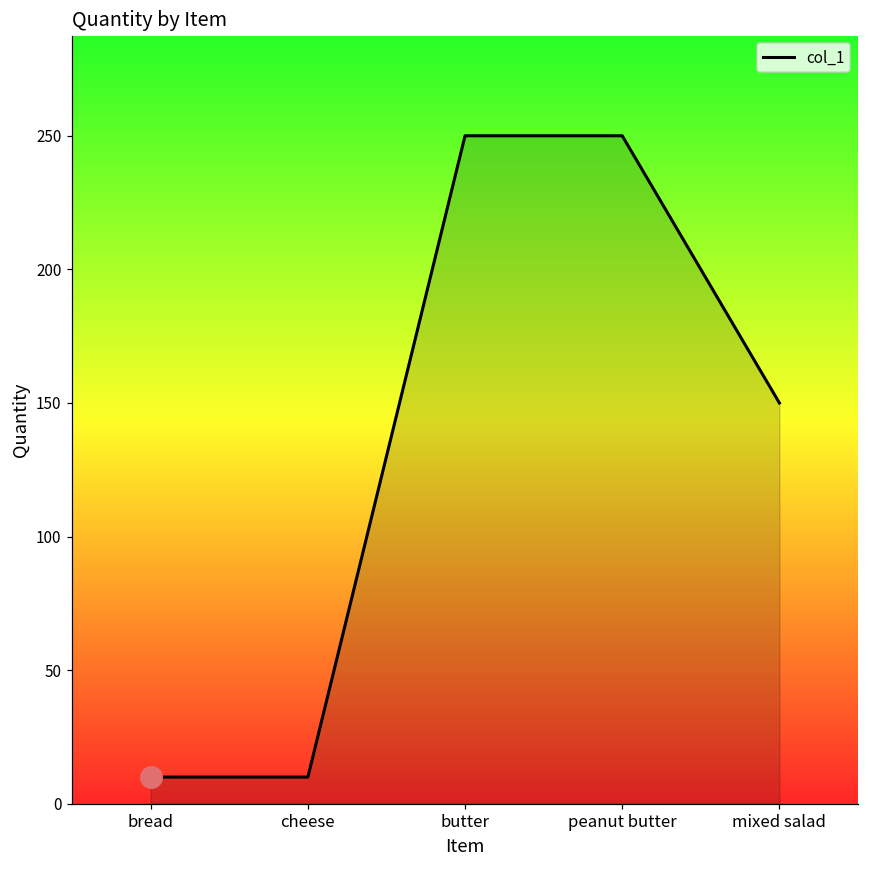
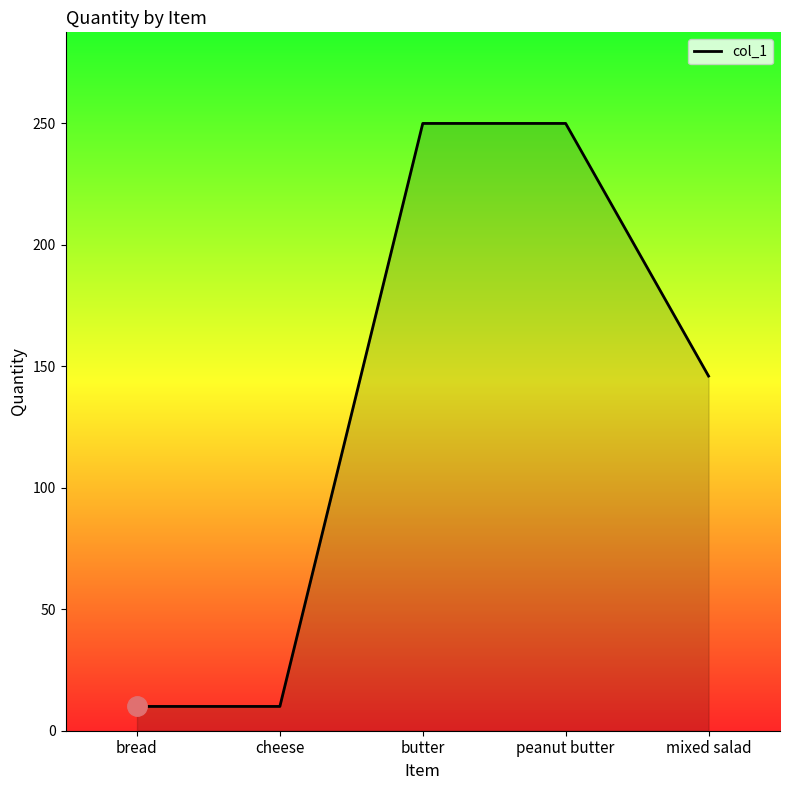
col_1, mixed salad: 150 -> 146
